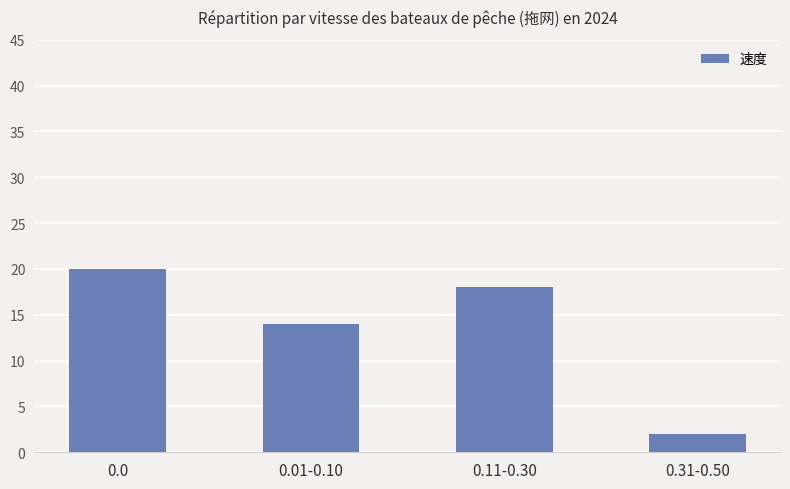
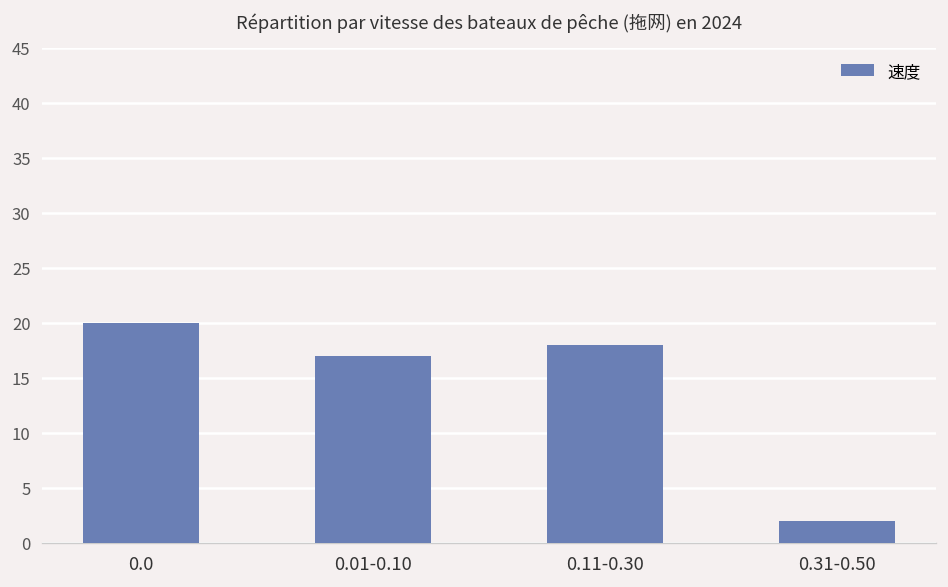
0.01-0.10: 14 -> 17
